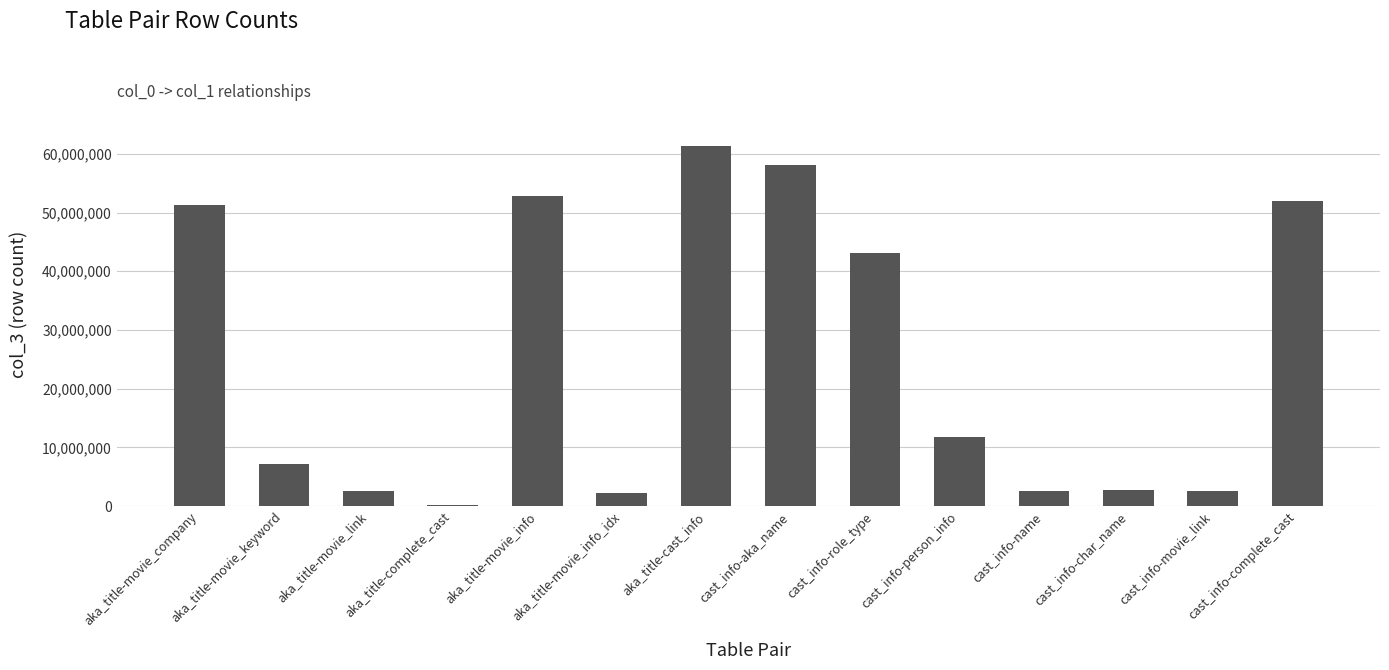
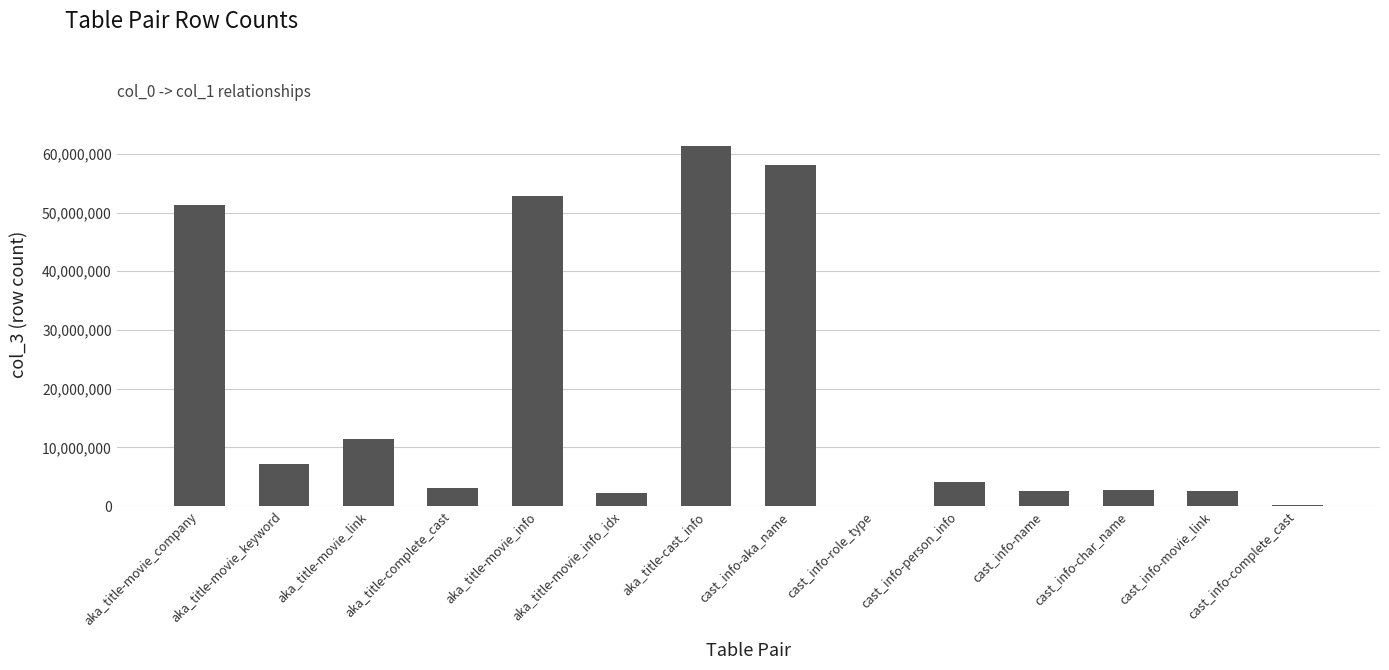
aka_title-movie_link: 3,000,000 -> 11,000,000
aka_title-complete_cast: 0 -> 3,000,000
cast_info-role_type: 43,000,000 -> 0
cast_info-person_info: 12,000,000 -> 4,000,000
cast_info-complete_cast: 52,000,000 -> 0
